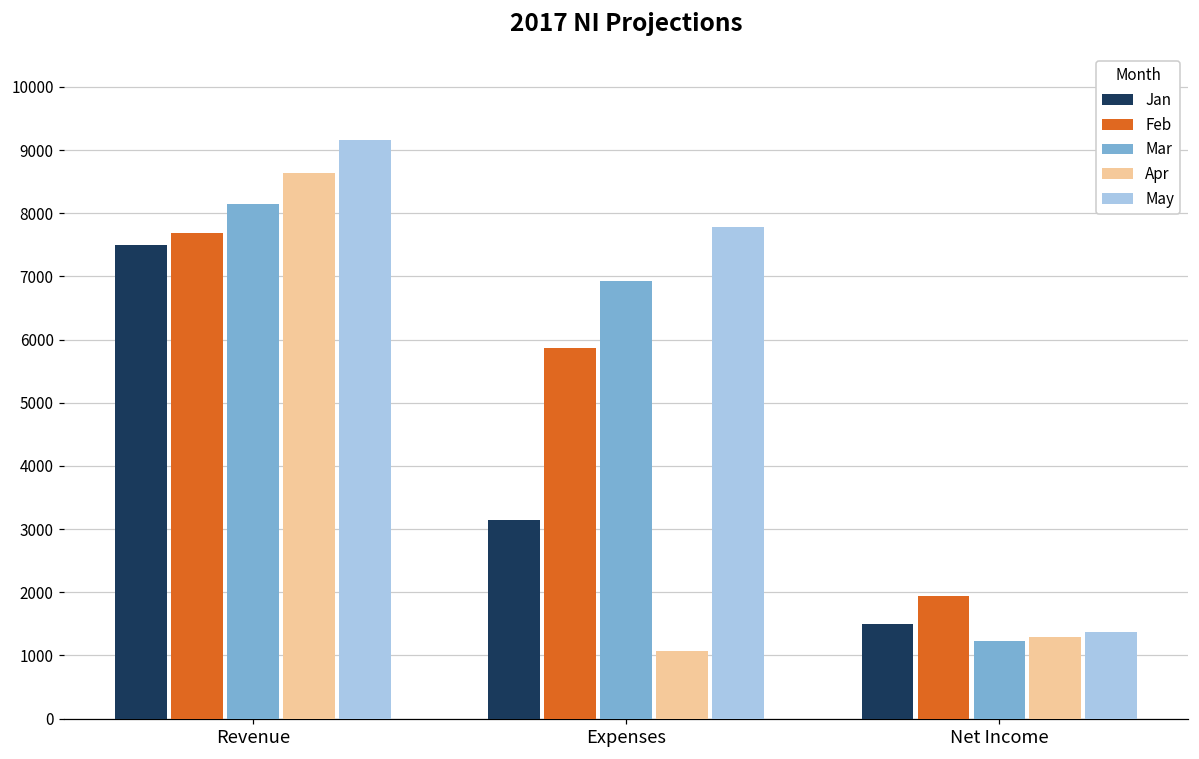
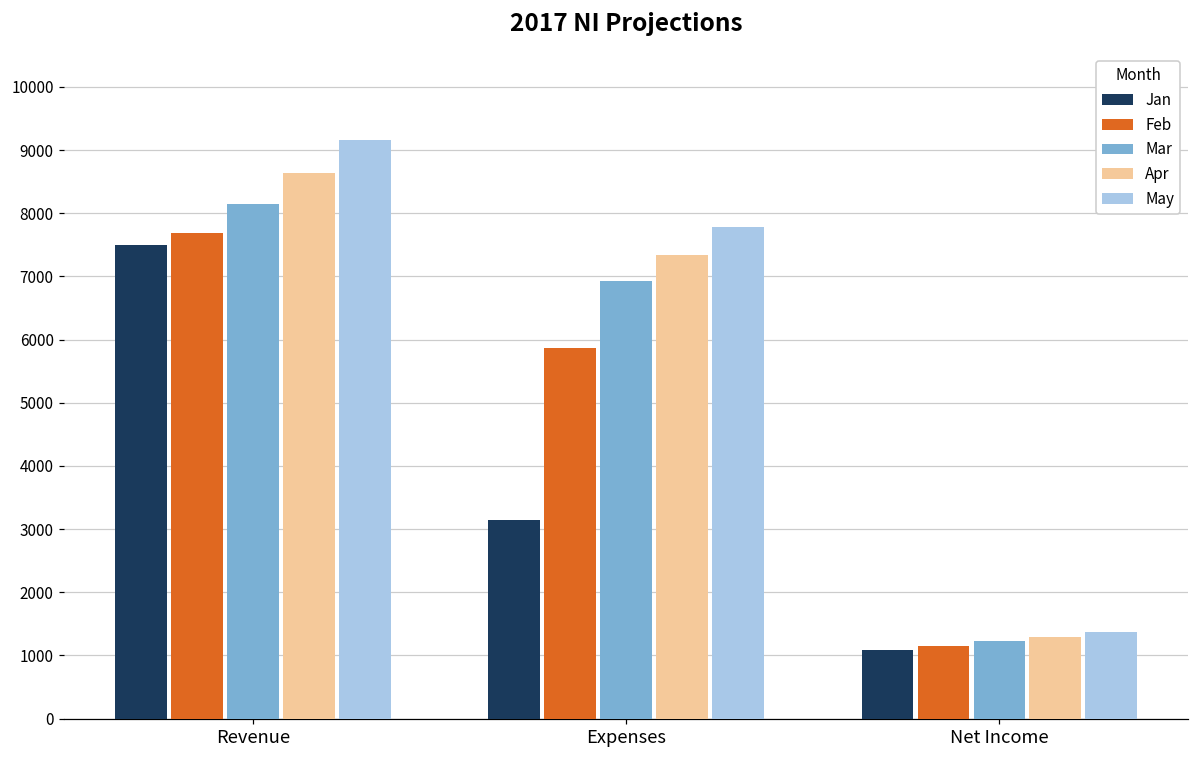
Apr, Expenses: 1100 -> 7300
Jan, Net Income: 1500 -> 1100
Feb, Net Income: 1900 -> 1200
